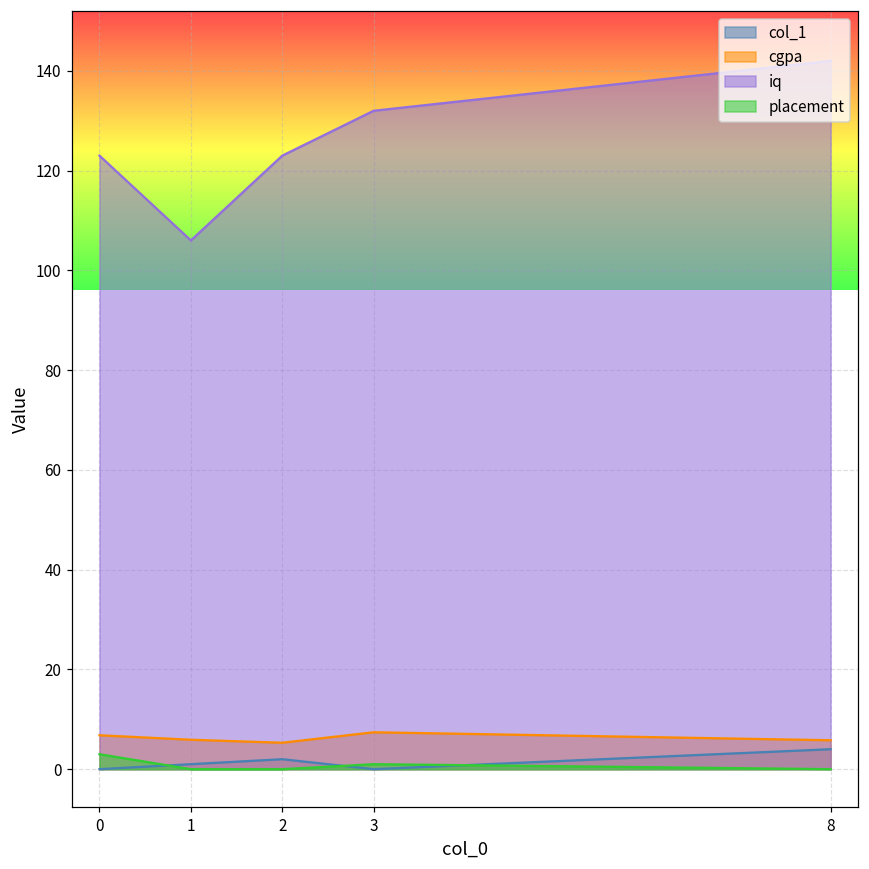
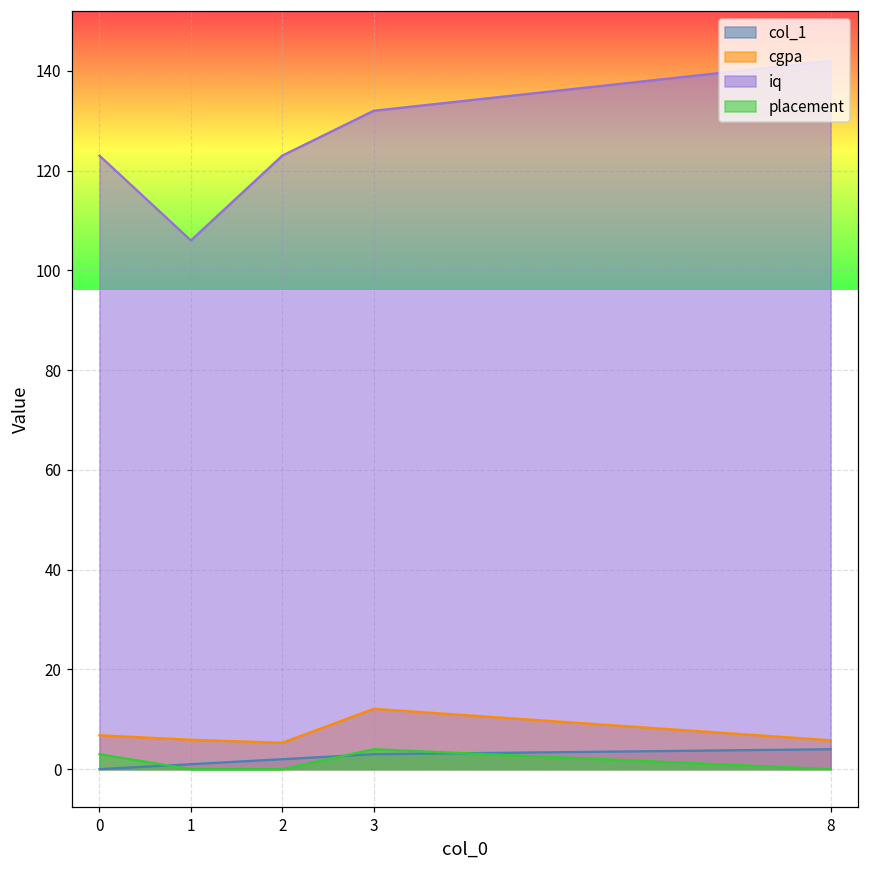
col_1, 3: 0 -> 3
cgpa, 3: 7 -> 12
placement, 3: 1 -> 4
